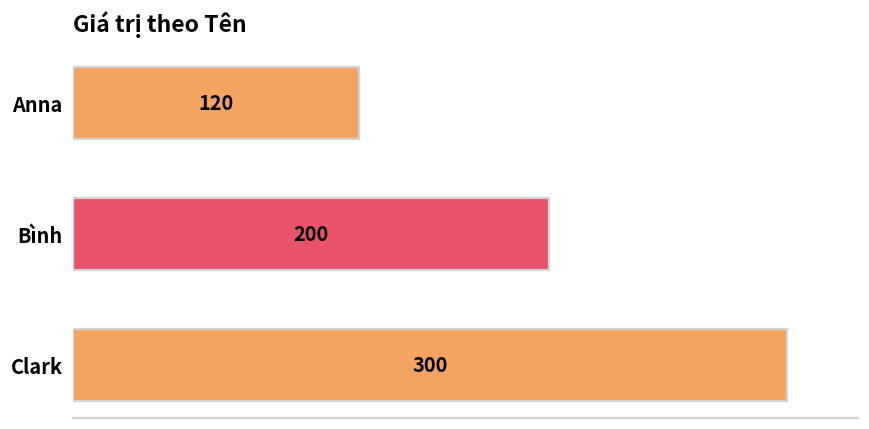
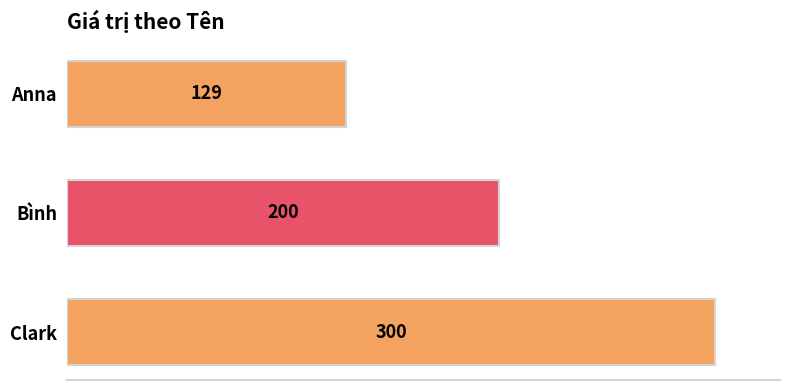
Anna: 120 -> 129
